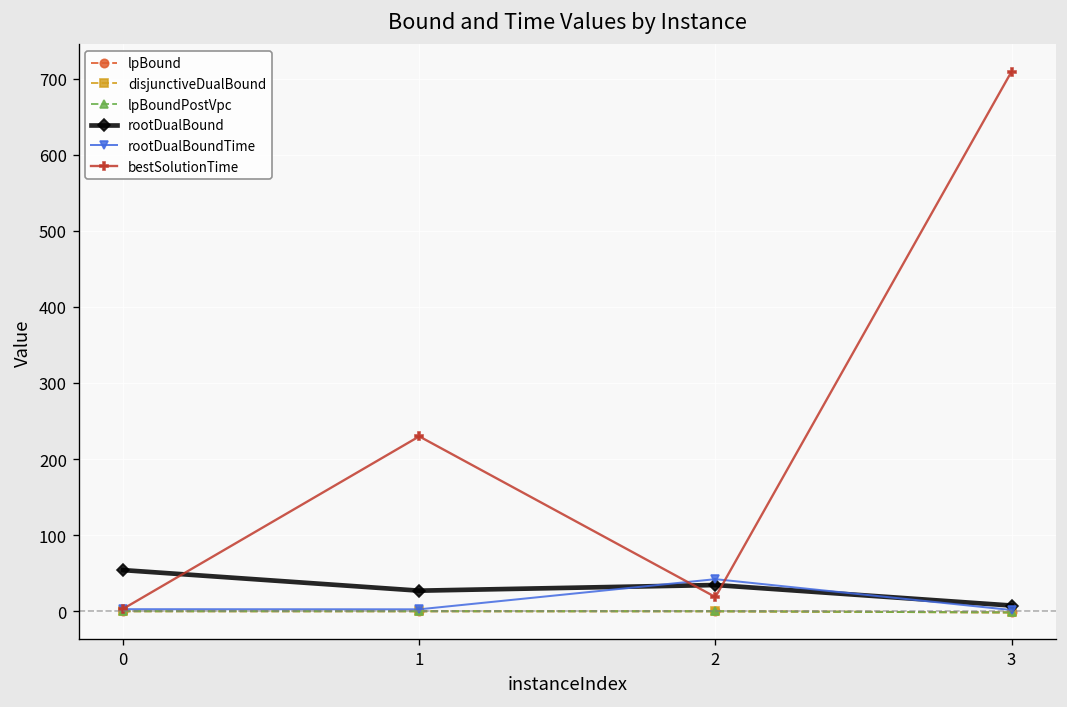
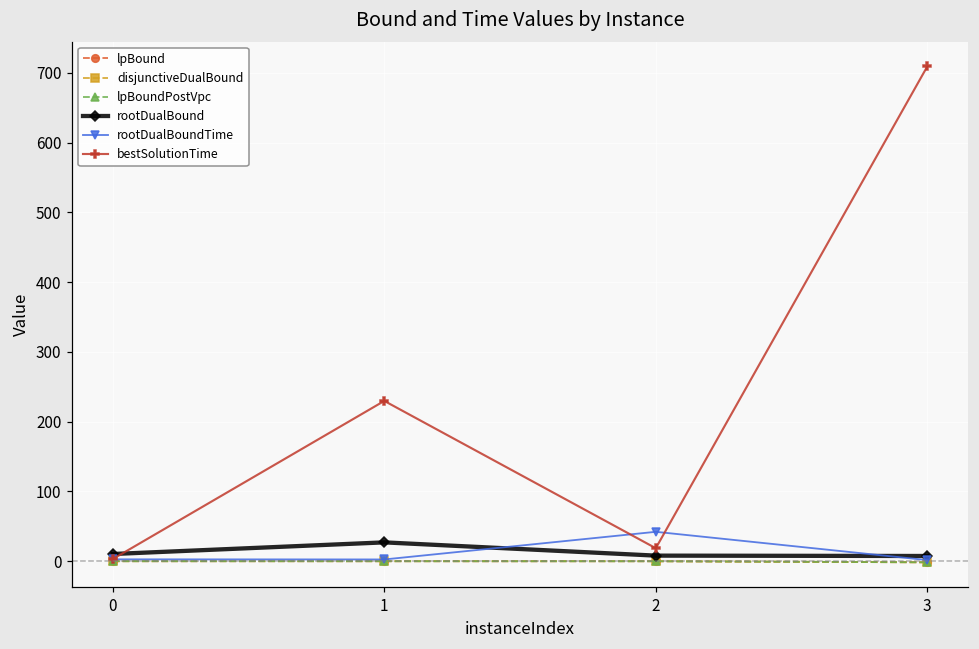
rootDualBound, 0: 50 -> 10
rootDualBound, 2: 30 -> 10
